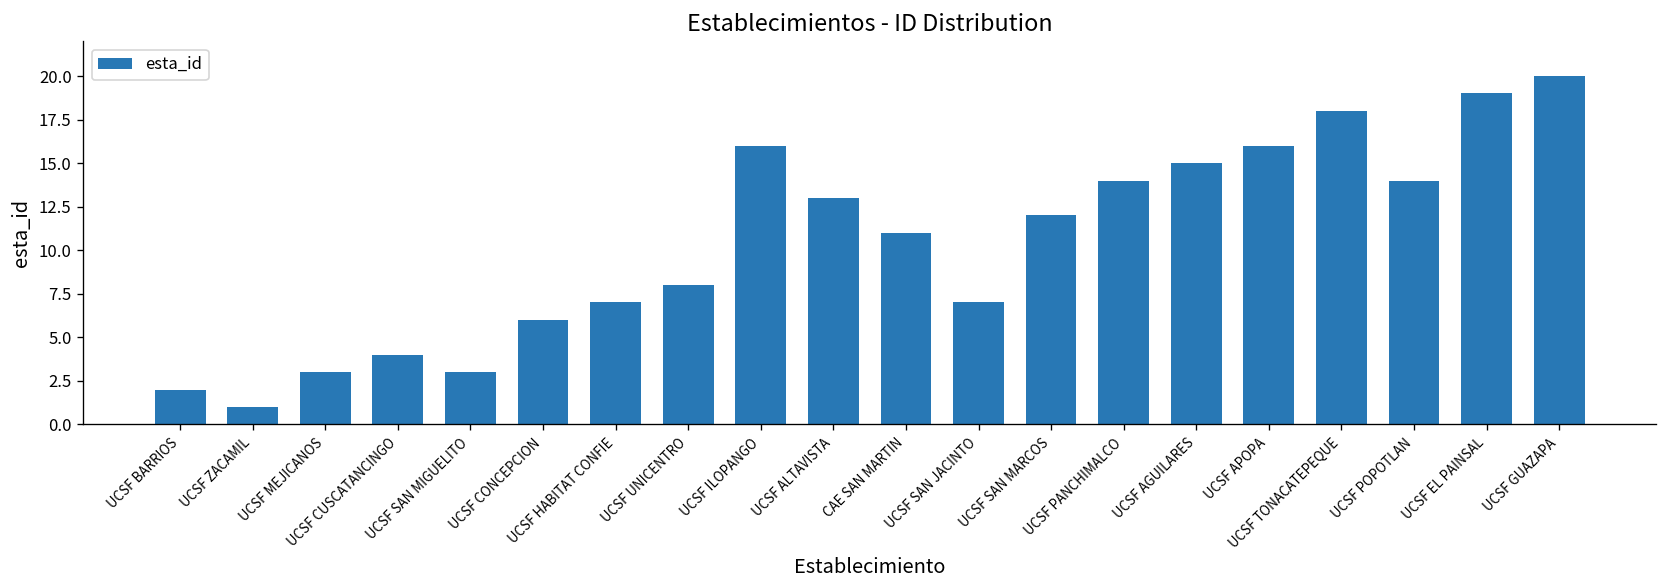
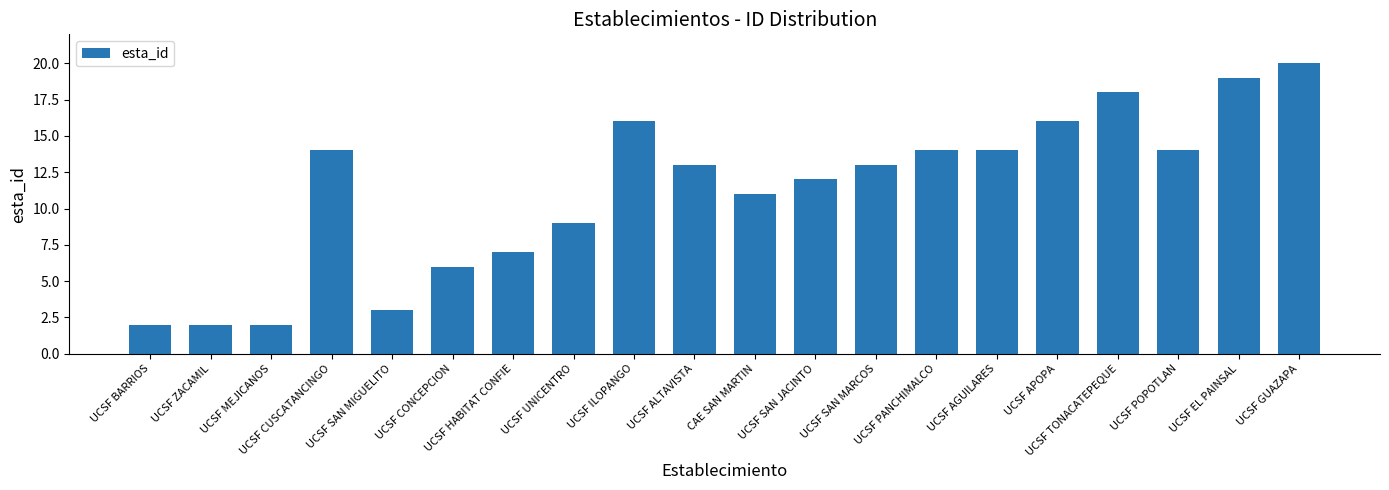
UCSF ZACAMIL: 1 -> 2
UCSF MEJICANOS: 3 -> 2
UCSF CUSCATANCINGO: 4 -> 14
UCSF UNICENTRO: 8 -> 9
UCSF SAN JACINTO: 7 -> 12
UCSF SAN MARCOS: 12 -> 13
UCSF AGUILARES: 15 -> 14
